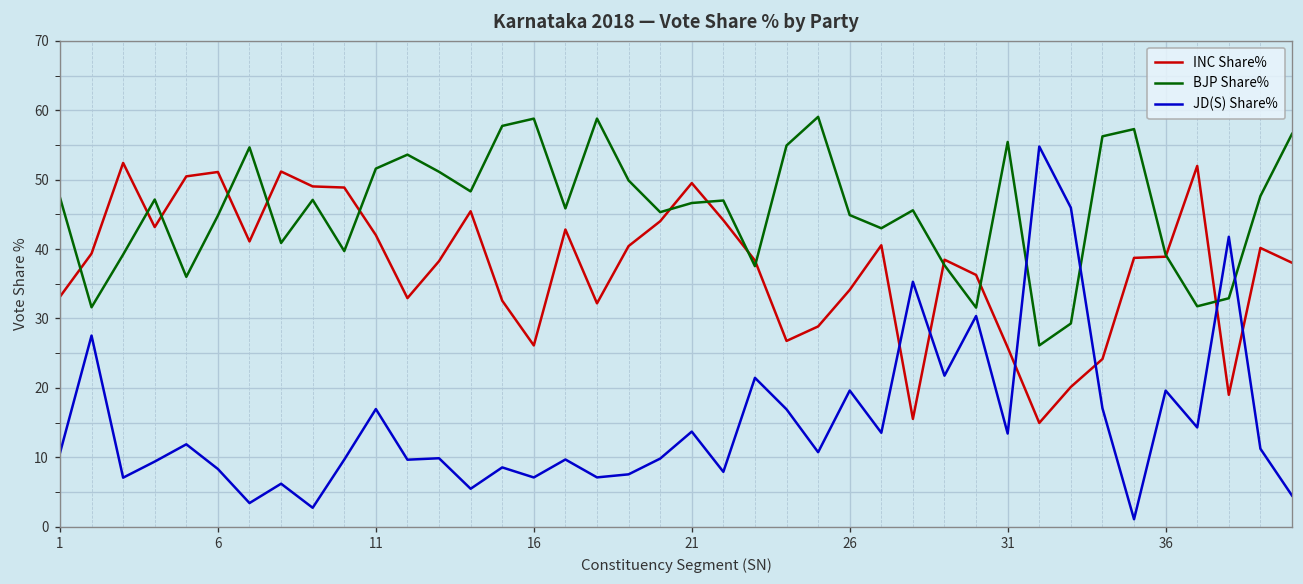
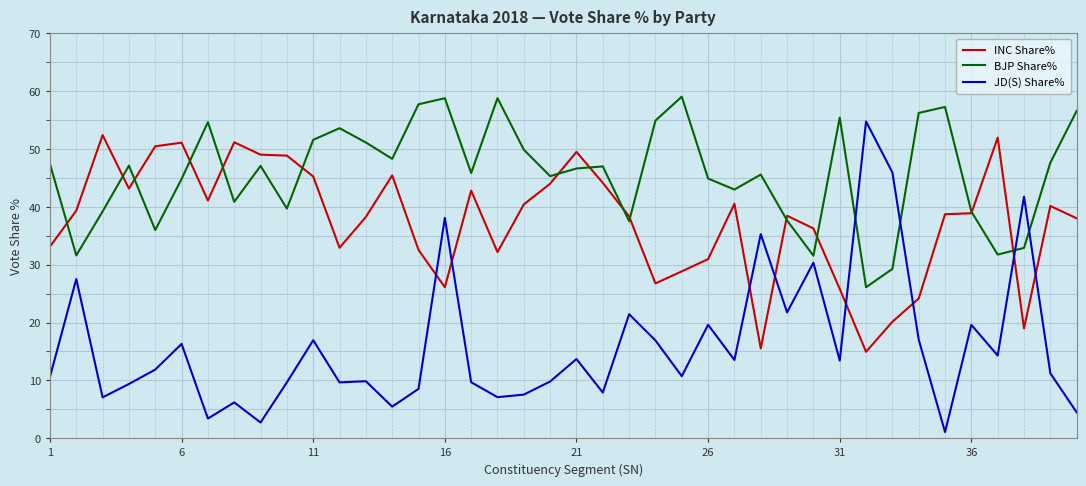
JD(S) Share%, 6: 8 -> 16
INC Share%, 11: 42 -> 45
JD(S) Share%, 16: 7 -> 38
INC Share%, 26: 34 -> 31
